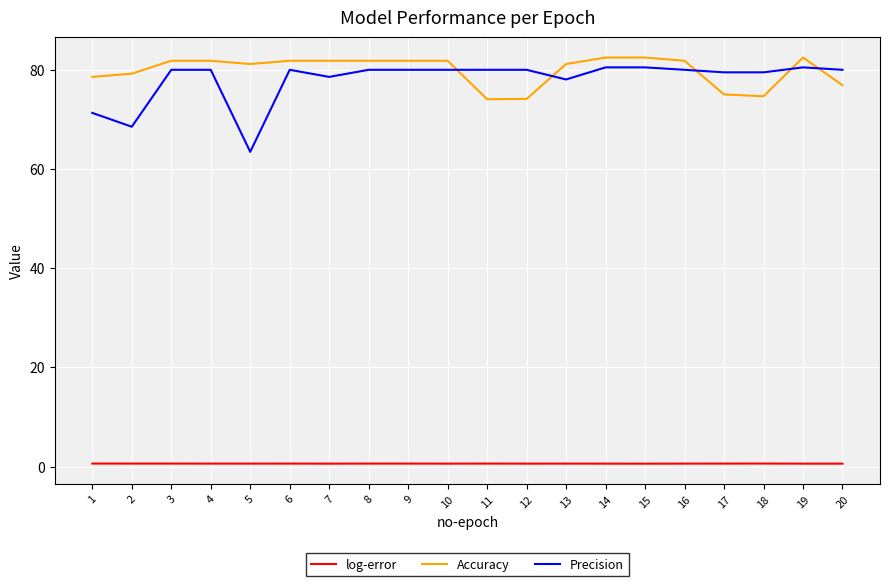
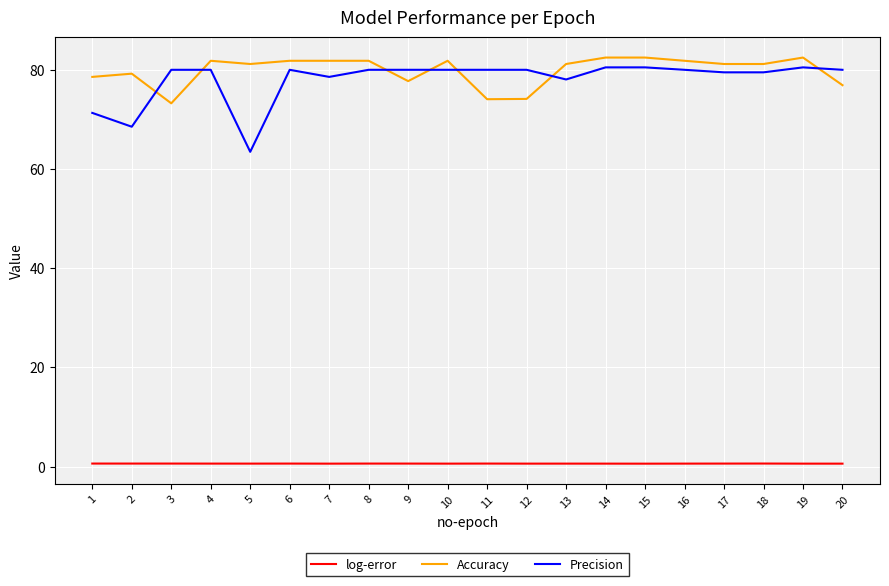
Accuracy, 3: 82 -> 73
Accuracy, 9: 82 -> 78
Accuracy, 17: 75 -> 81
Accuracy, 18: 75 -> 81
